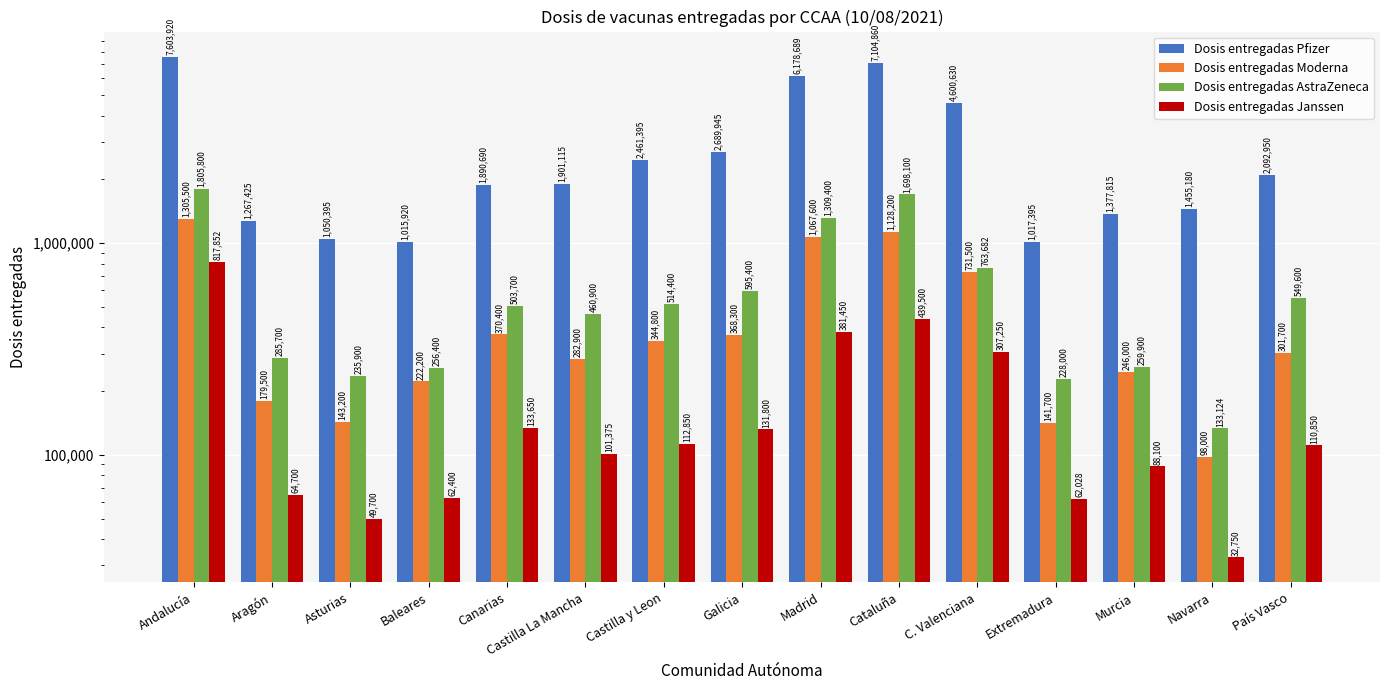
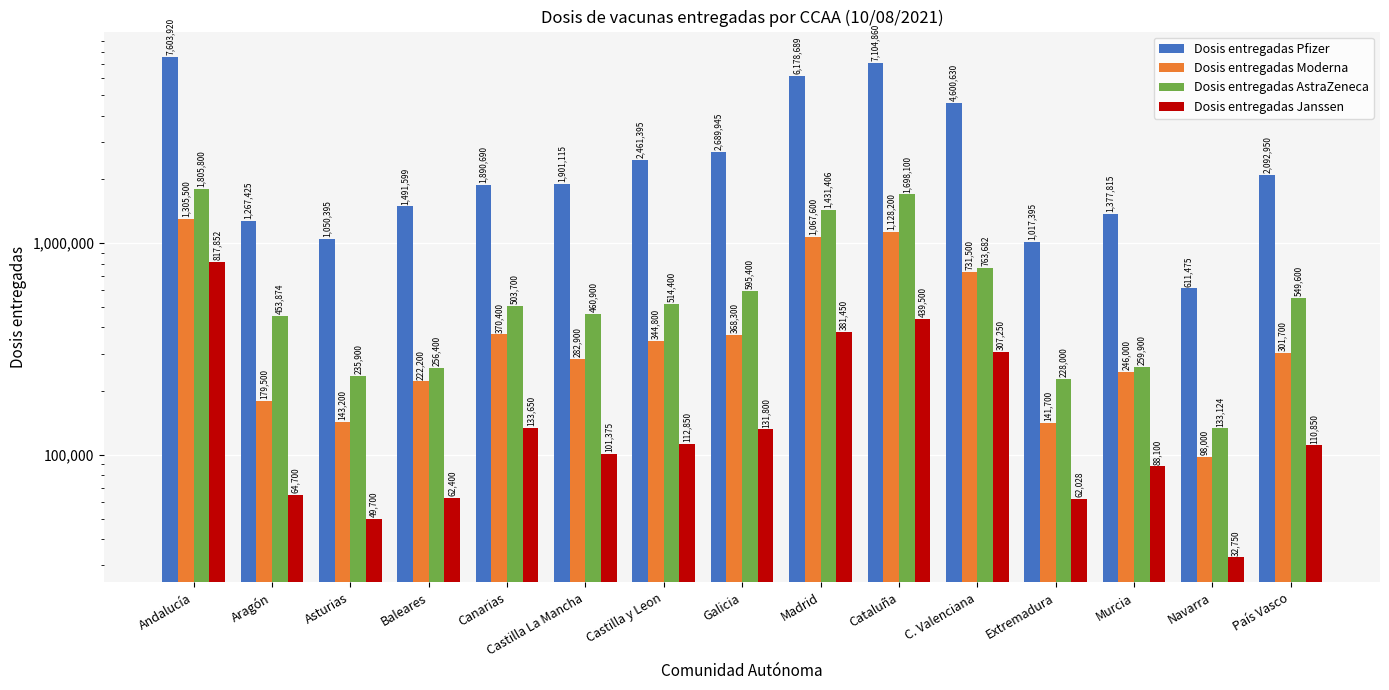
Dosis entregadas AstraZeneca, Aragón: 285,700 -> 453,874
Dosis entregadas Pfizer, Baleares: 1,015,920 -> 1,491,599
Dosis entregadas AstraZeneca, Madrid: 1,309,400 -> 1,431,406
Dosis entregadas Pfizer, Navarra: 1,455,180 -> 611,475
